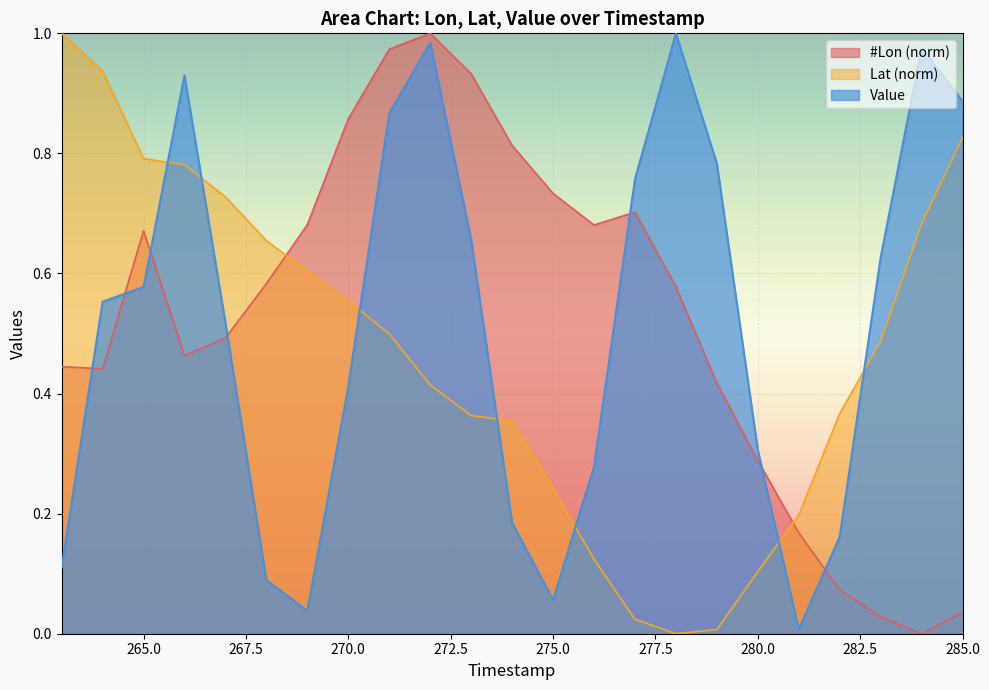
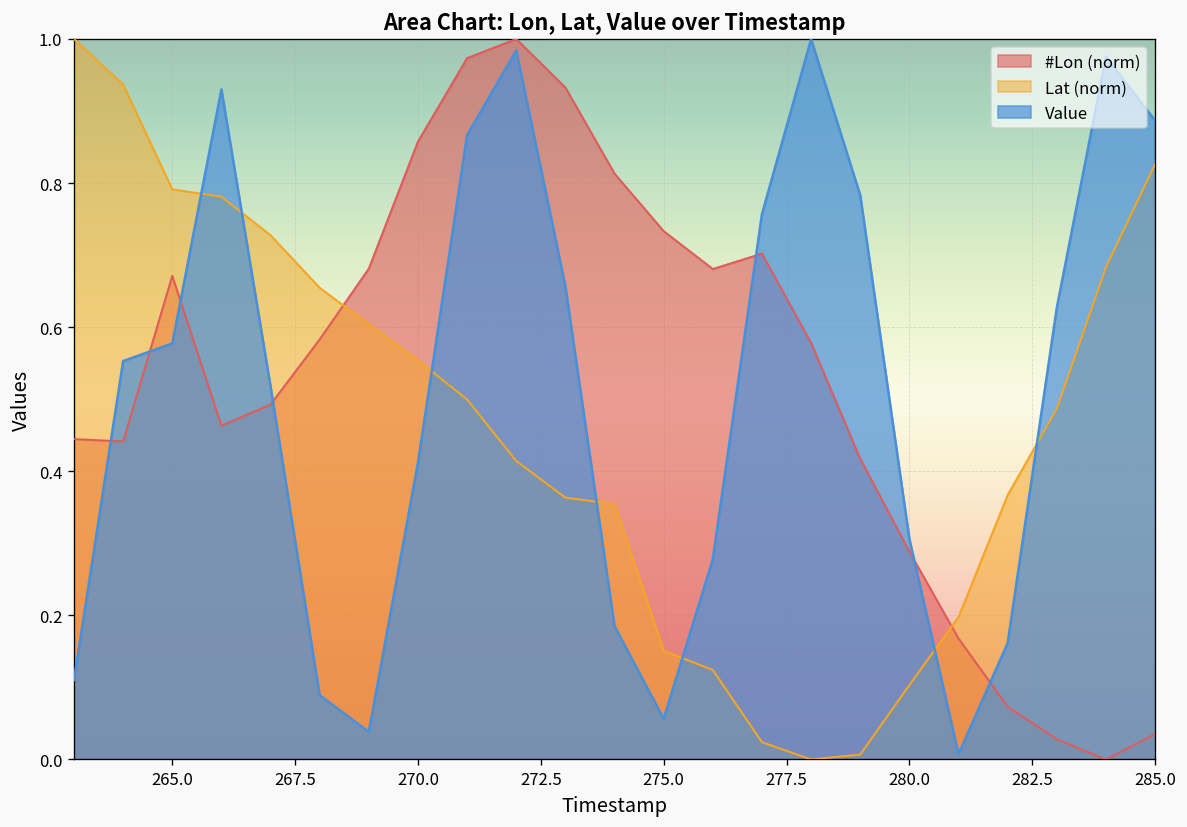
Lat (norm), 275.0: 0.24 -> 0.15
